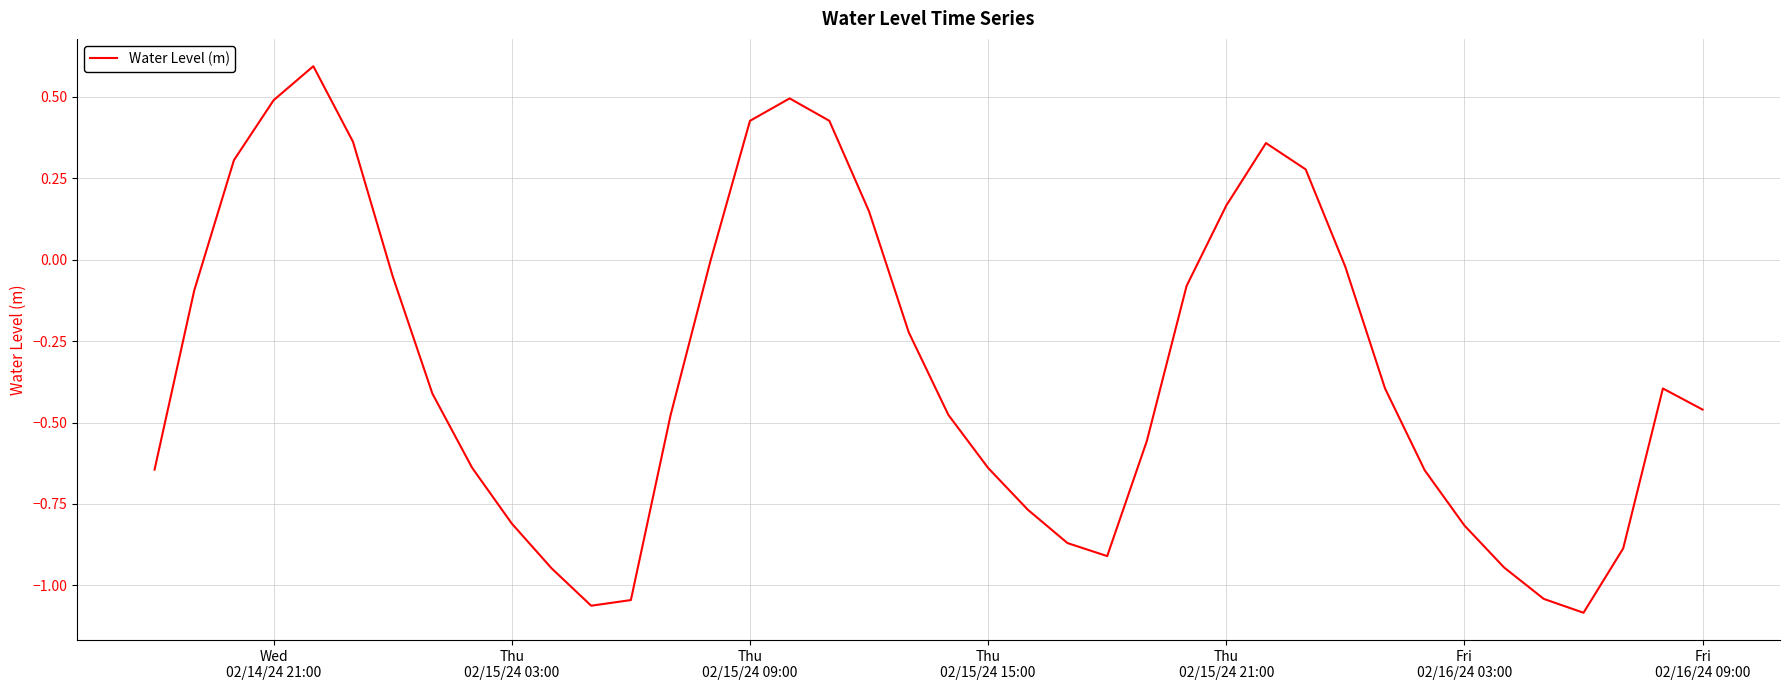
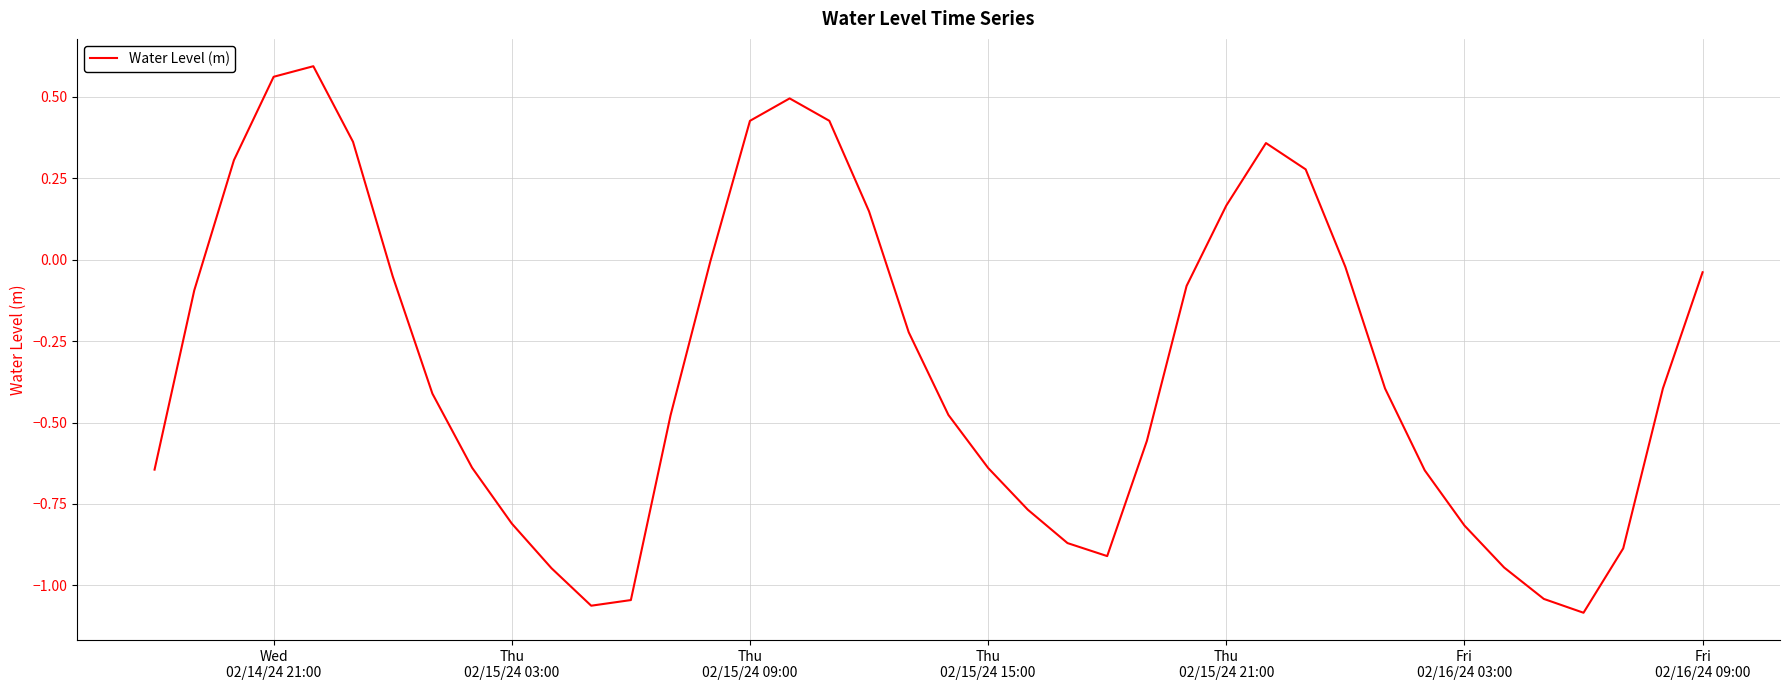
Wed 02/14/24 21:00: 0.49 -> 0.56
Fri 02/16/24 09:00: -0.46 -> -0.04
